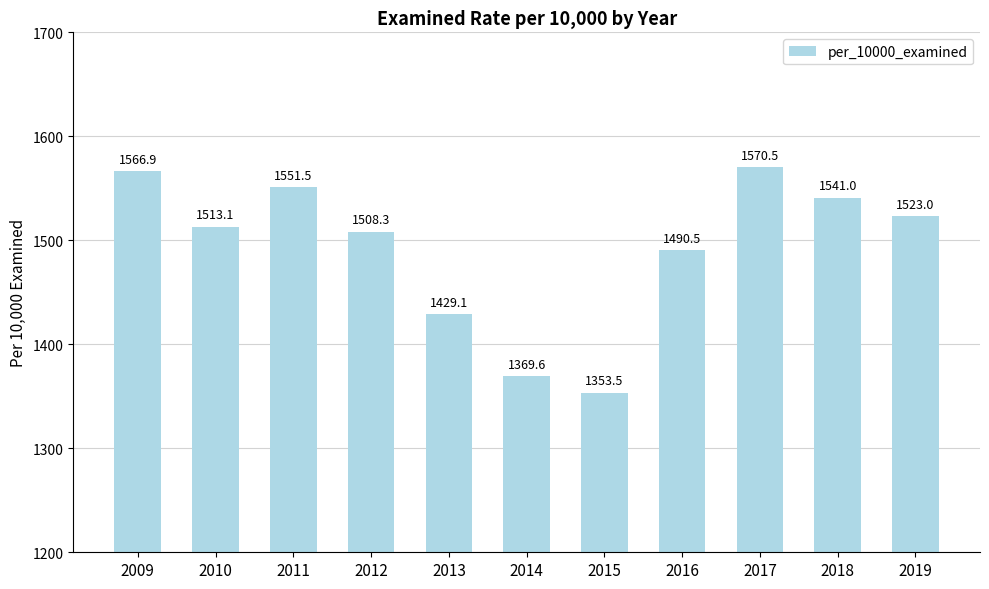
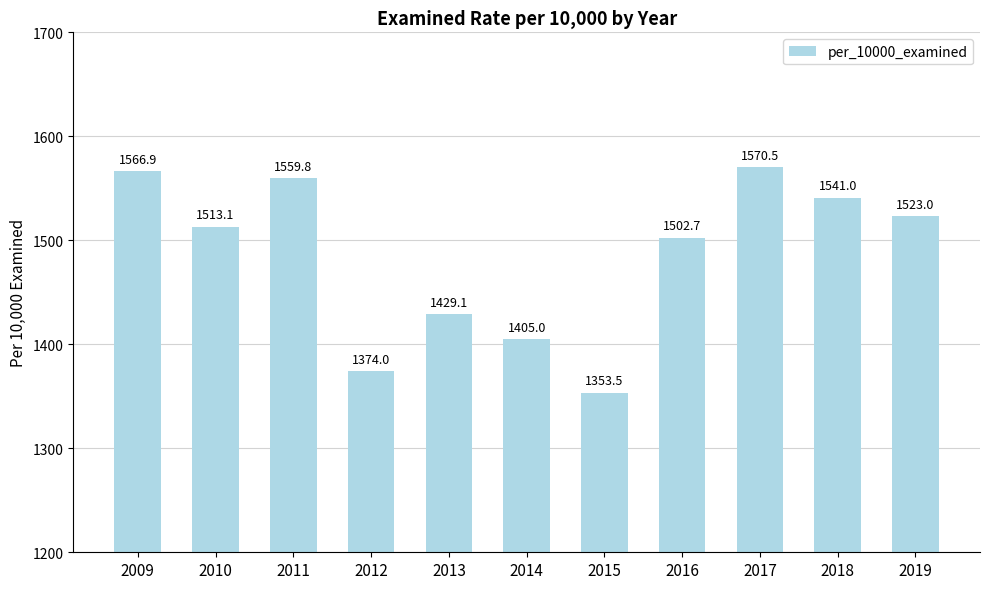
2011: 1551.5 -> 1559.8
2012: 1508.3 -> 1374.0
2014: 1369.6 -> 1405.0
2016: 1490.5 -> 1502.7
